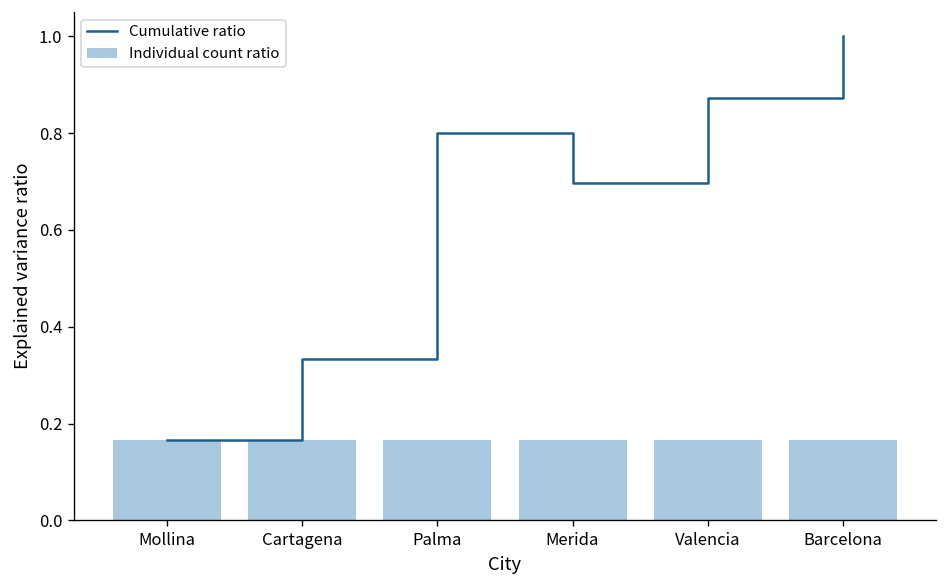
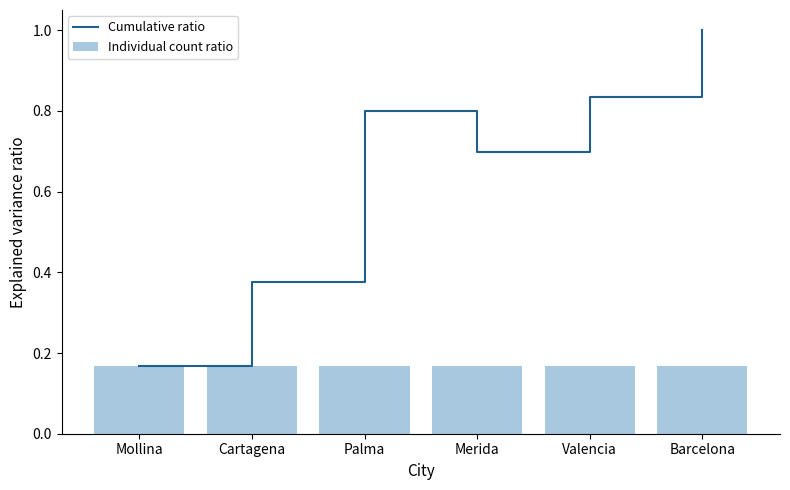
Cumulative ratio, Cartagena: 0.33 -> 0.38
Cumulative ratio, Valencia: 0.87 -> 0.83
